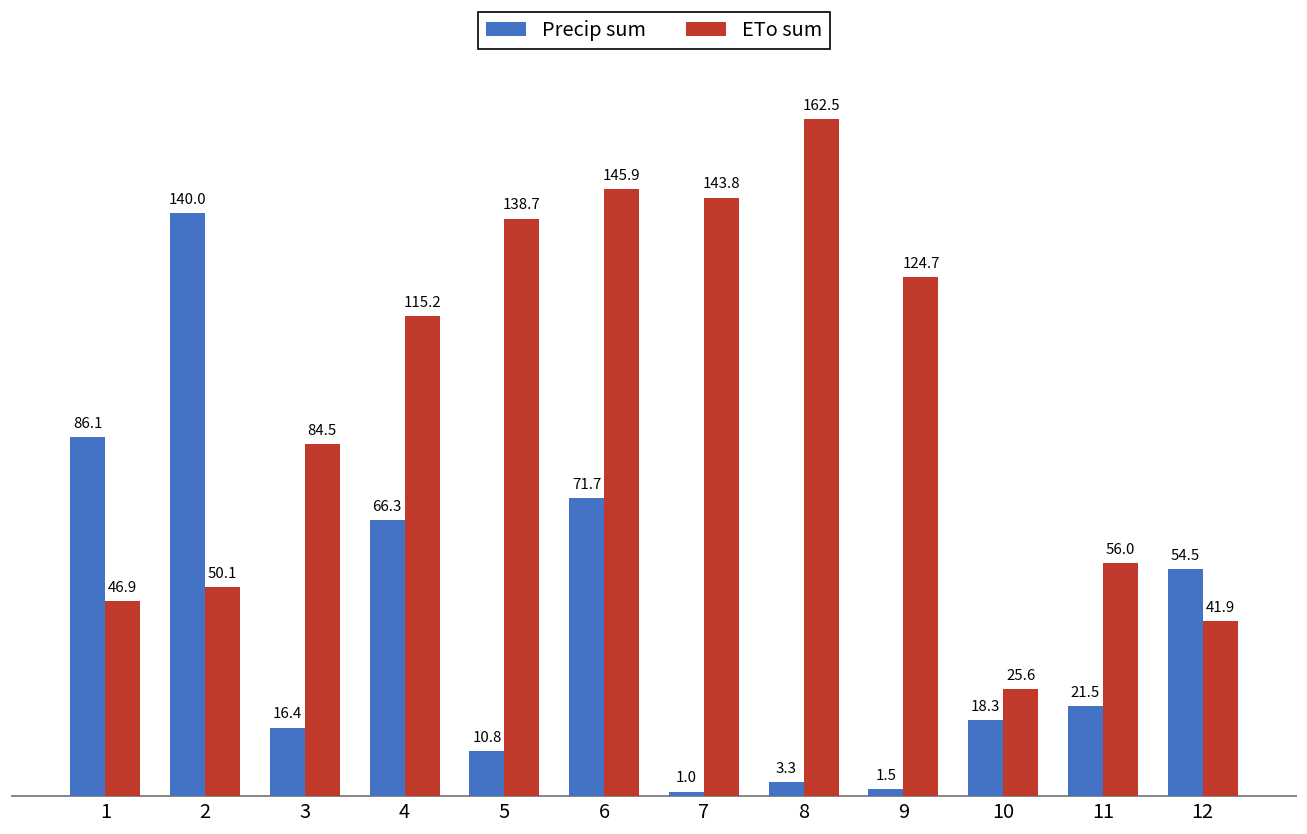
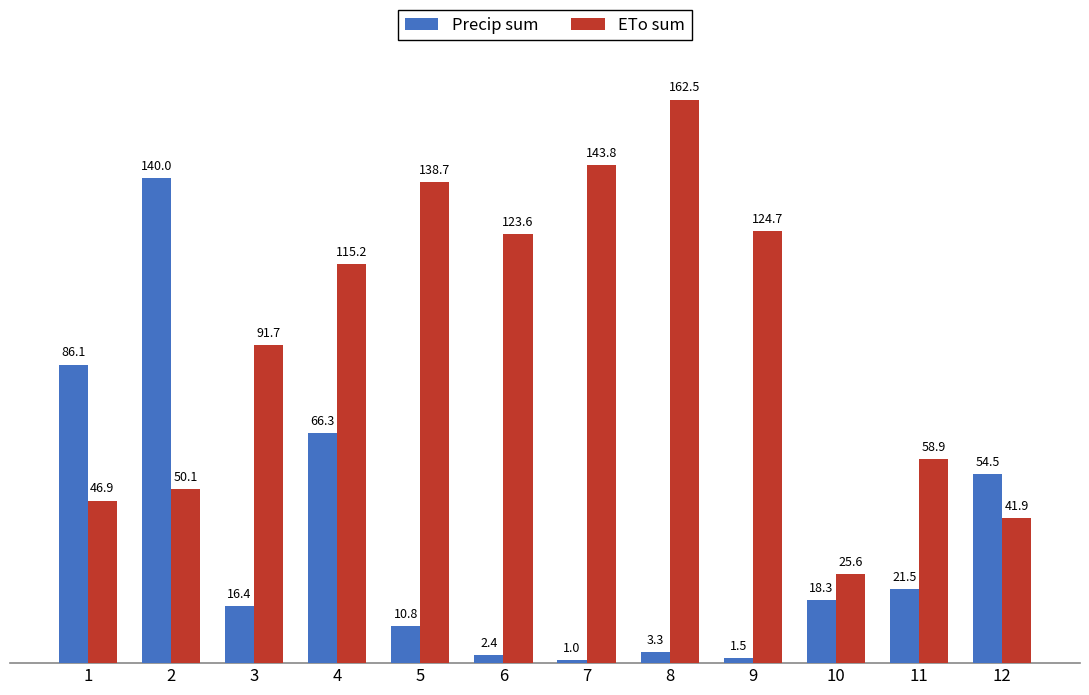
ETo sum, 3: 84.5 -> 91.7
Precip sum, 6: 71.7 -> 2.4
ETo sum, 6: 145.9 -> 123.6
ETo sum, 11: 56.0 -> 58.9
